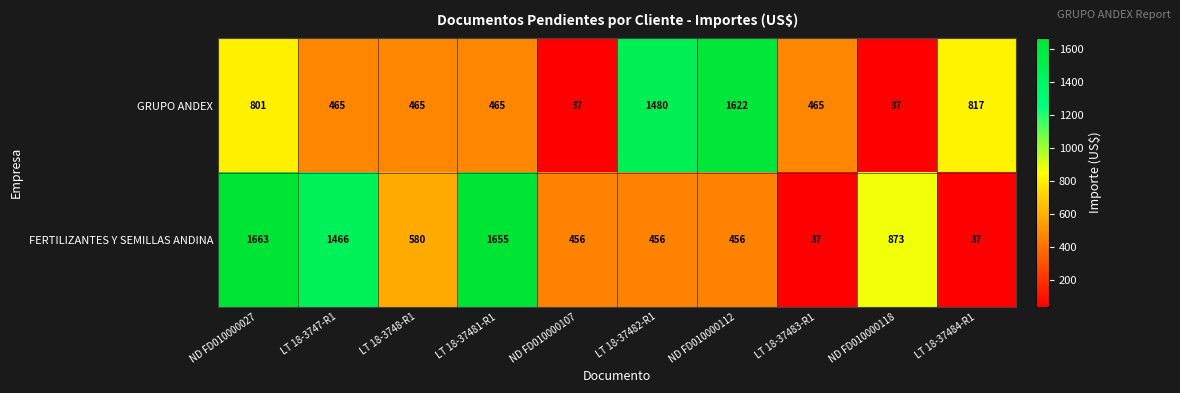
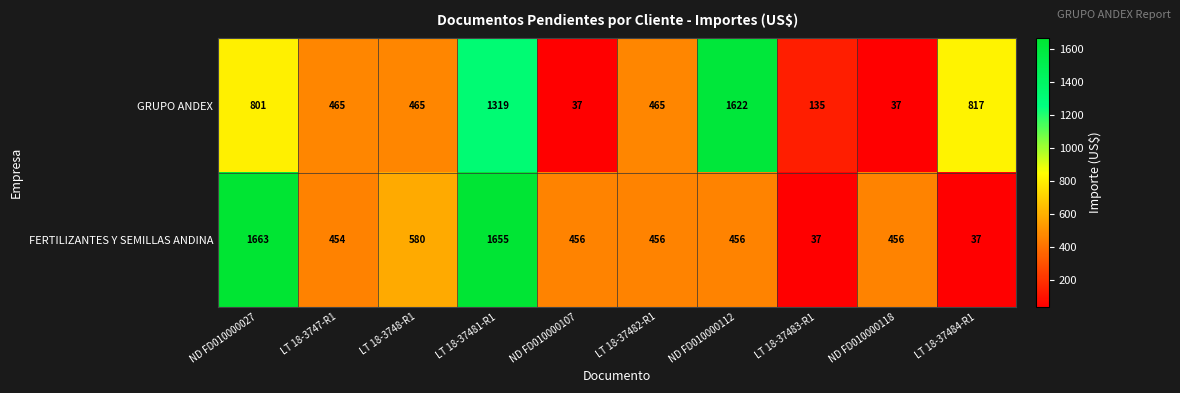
GRUPO ANDEX, LT 18-37481-R1: 465 -> 1319
GRUPO ANDEX, LT 18-37482-R1: 1480 -> 465
GRUPO ANDEX, LT 18-37483-R1: 465 -> 135
FERTILIZANTES Y SEMILLAS ANDINA, LT 18-3747-R1: 1466 -> 454
FERTILIZANTES Y SEMILLAS ANDINA, ND FD010000118: 873 -> 456
